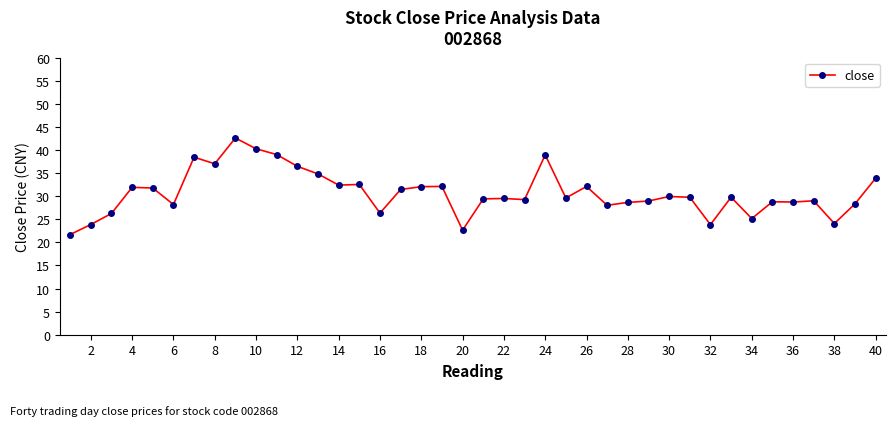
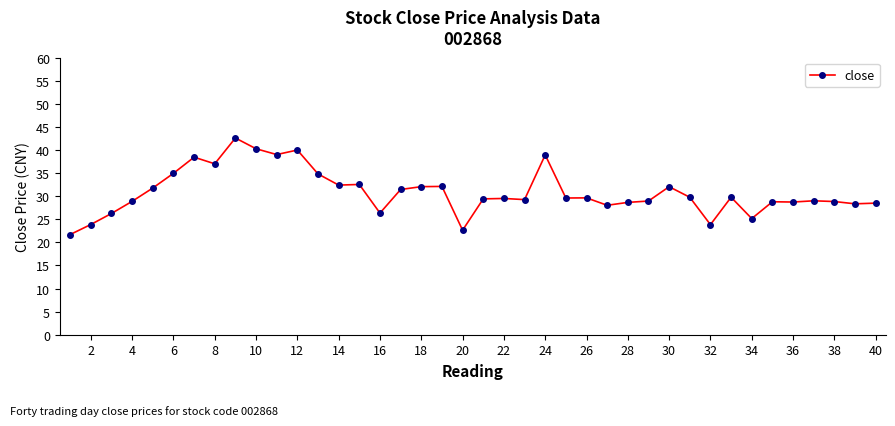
4: 32 -> 29
6: 28 -> 35
12: 36 -> 40
26: 32 -> 30
30: 30 -> 32
38: 24 -> 29
40: 34 -> 29
